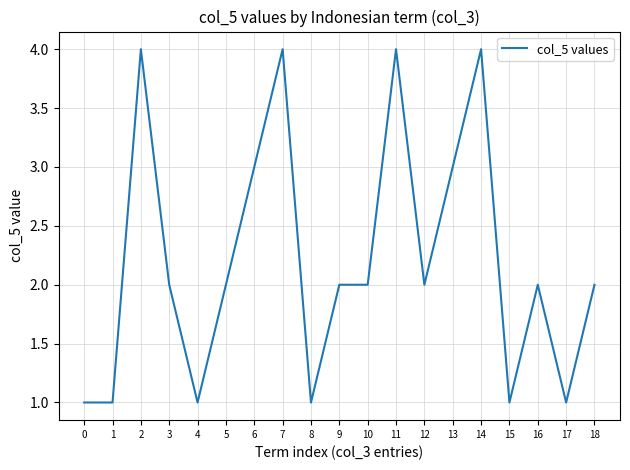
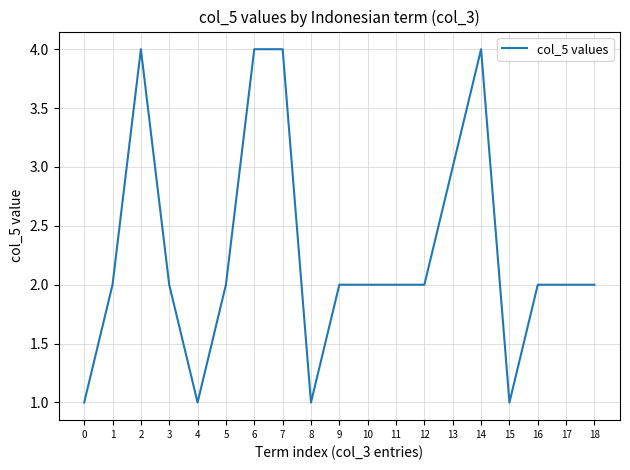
1: 1 -> 2
6: 3 -> 4
11: 4 -> 2
17: 1 -> 2
